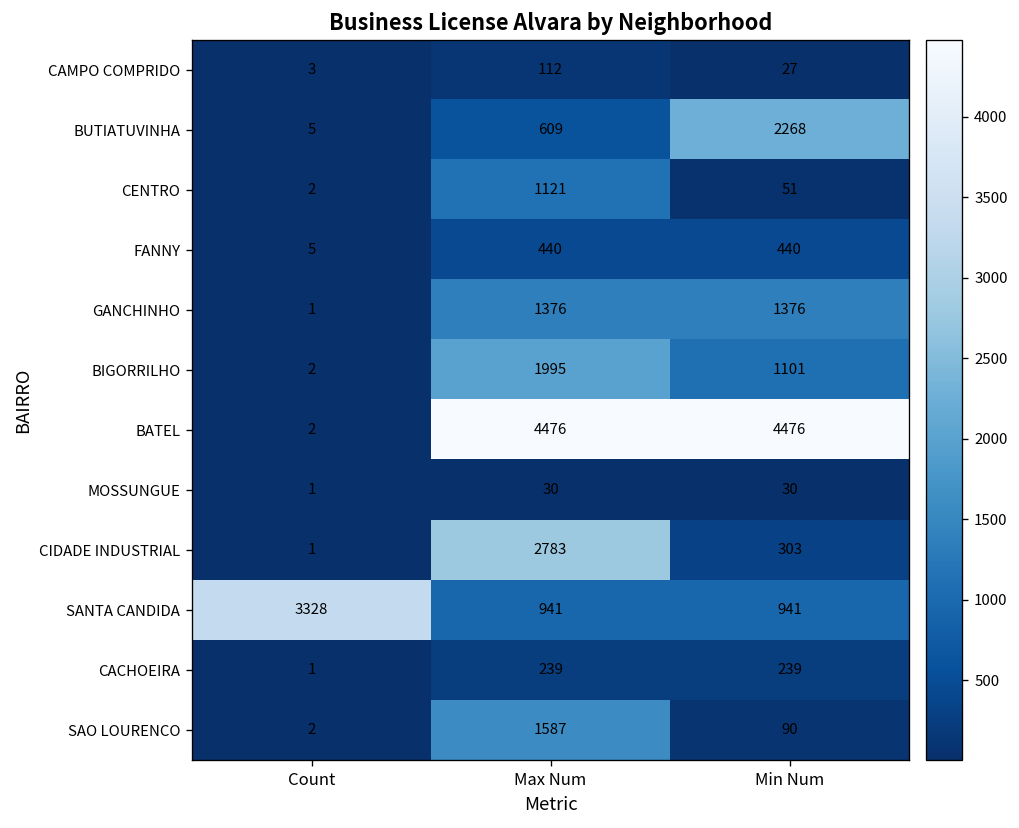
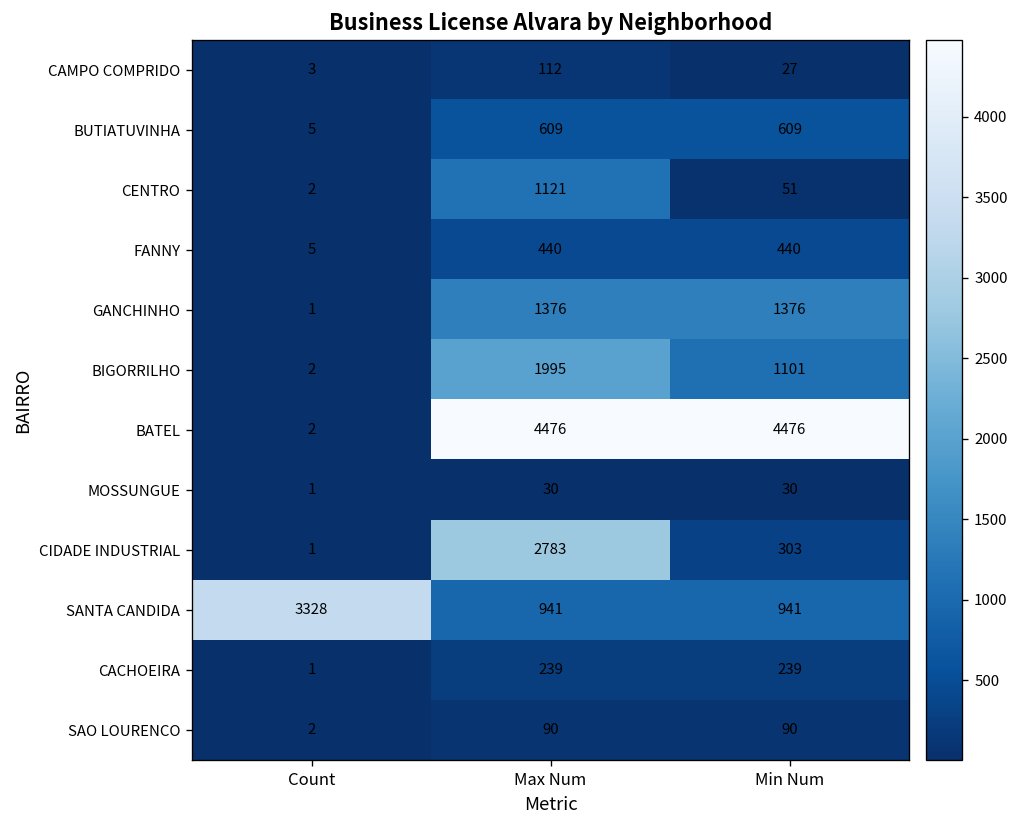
BUTIATUVINHA, Min Num: 2268 -> 609
SAO LOURENCO, Max Num: 1587 -> 90
